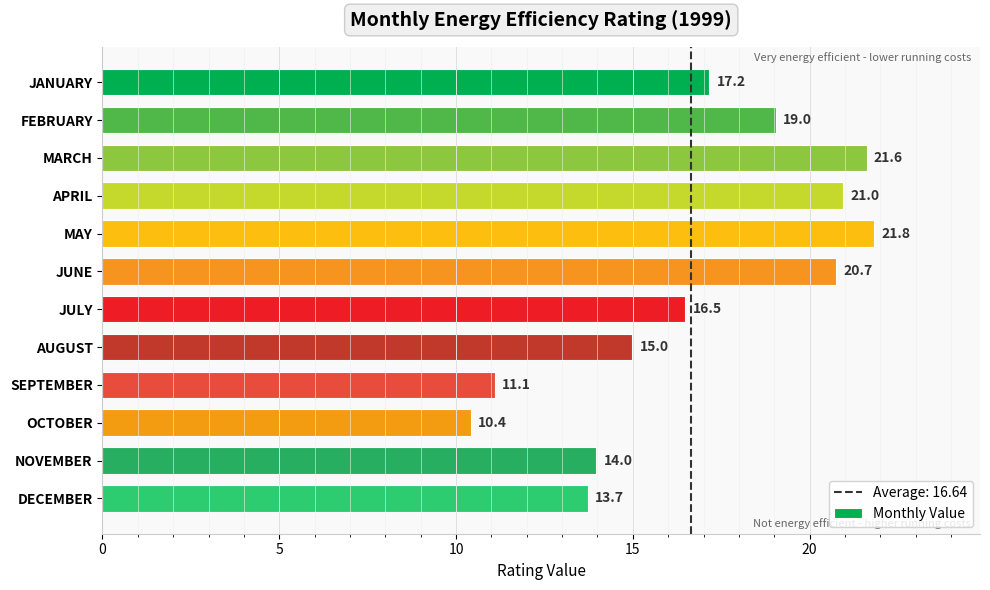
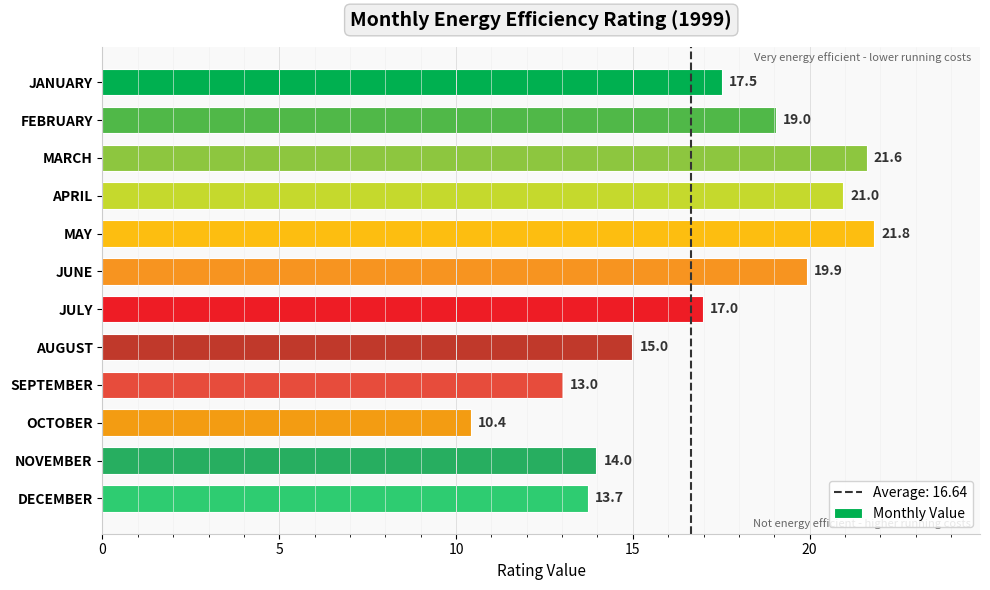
JANUARY: 17.2 -> 17.5
JUNE: 20.7 -> 19.9
JULY: 16.5 -> 17.0
SEPTEMBER: 11.1 -> 13.0
